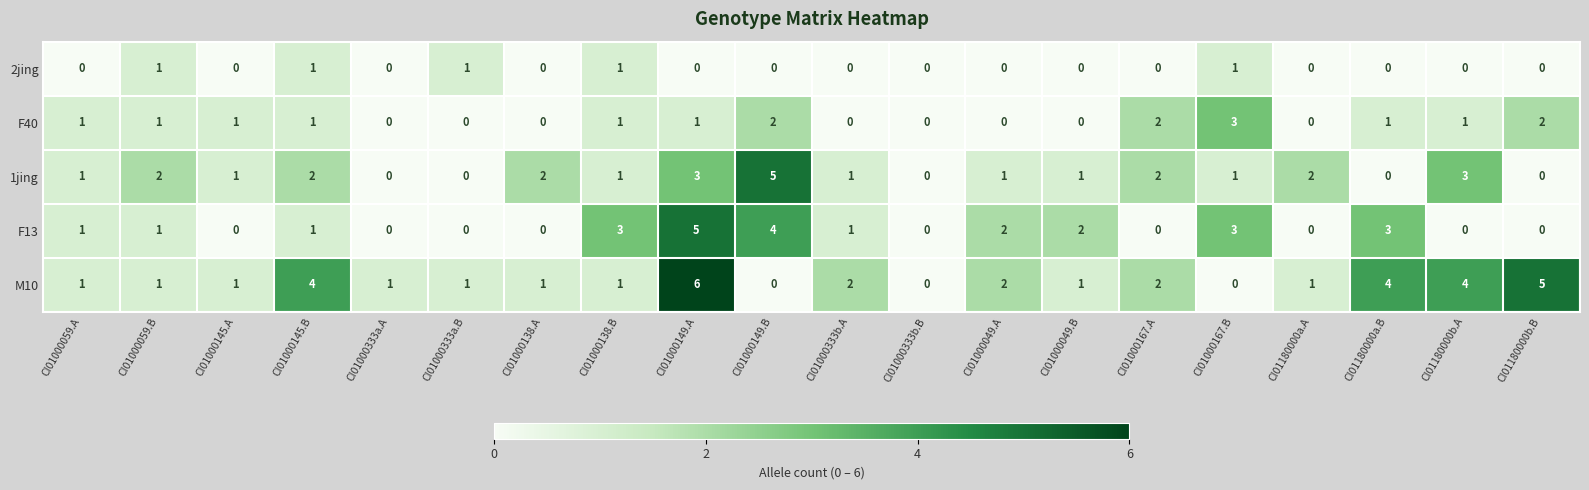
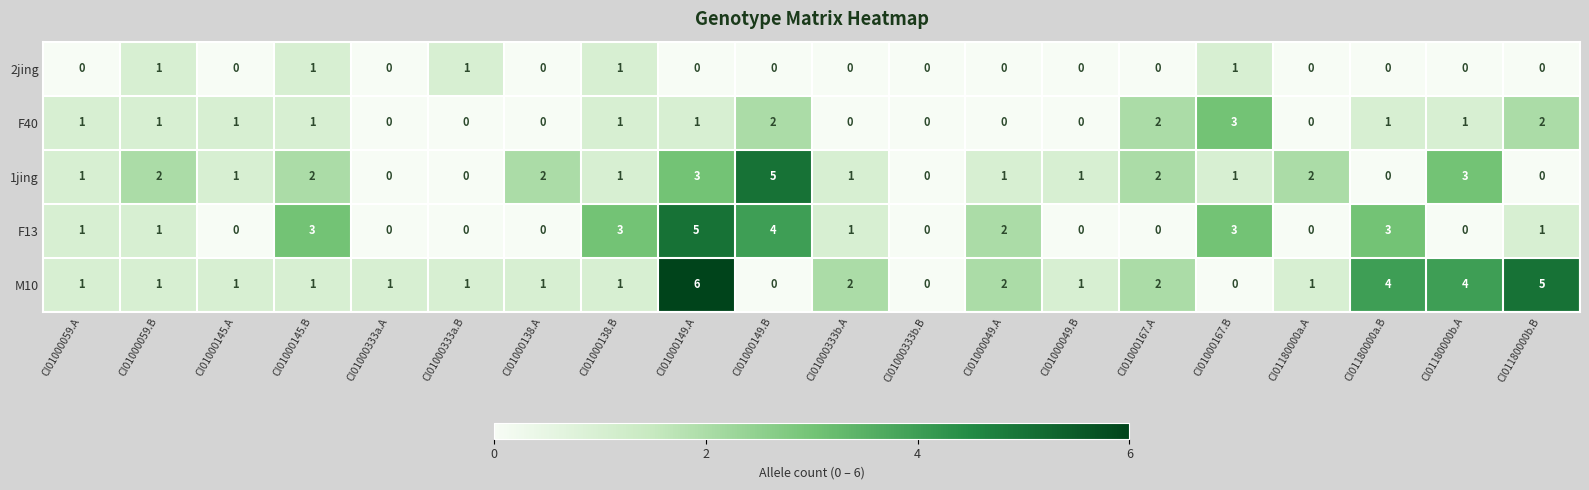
F13, CI01000145.B: 1 -> 3
F13, CI01000049.B: 2 -> 0
F13, CI01180000b.B: 0 -> 1
M10, CI01000145.B: 4 -> 1
